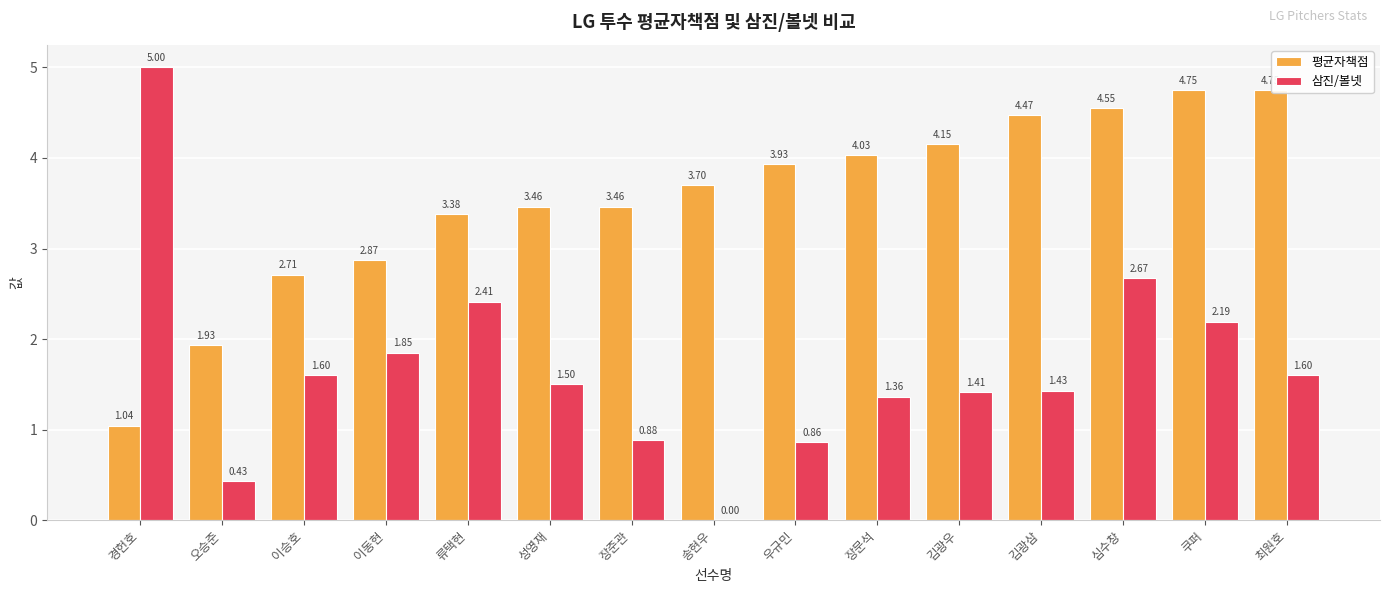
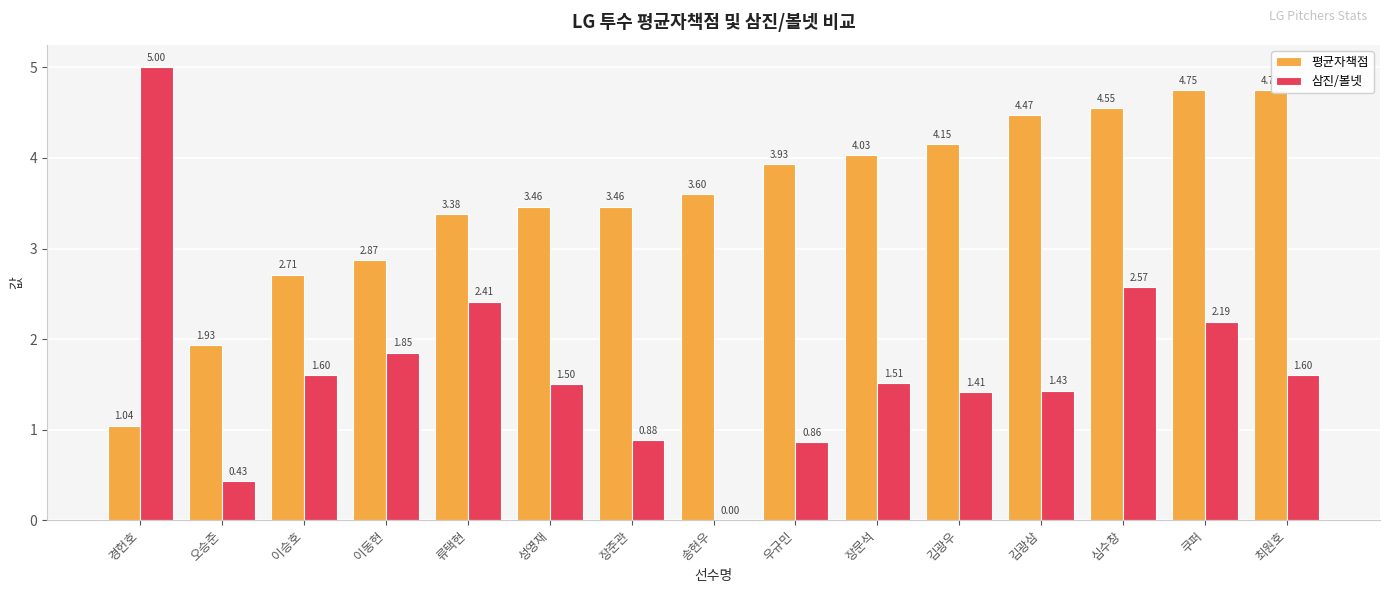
평균자책점, 송현우: 3.70 -> 3.60
삼진/볼넷, 장문석: 1.36 -> 1.51
삼진/볼넷, 심수창: 2.67 -> 2.57
